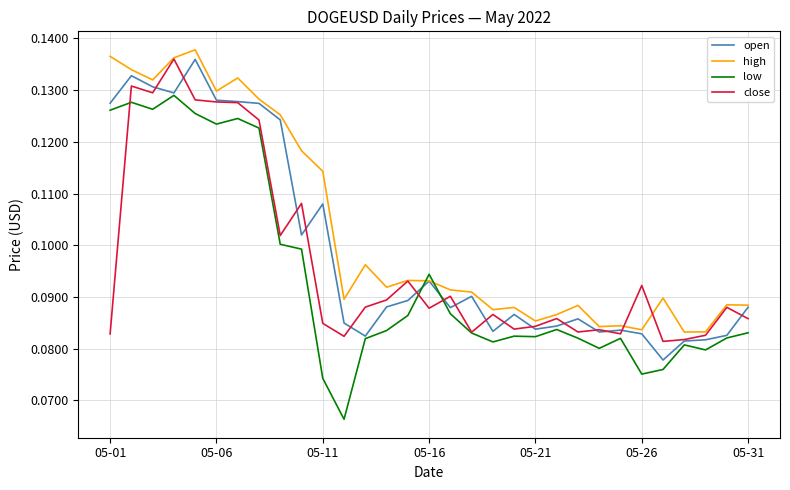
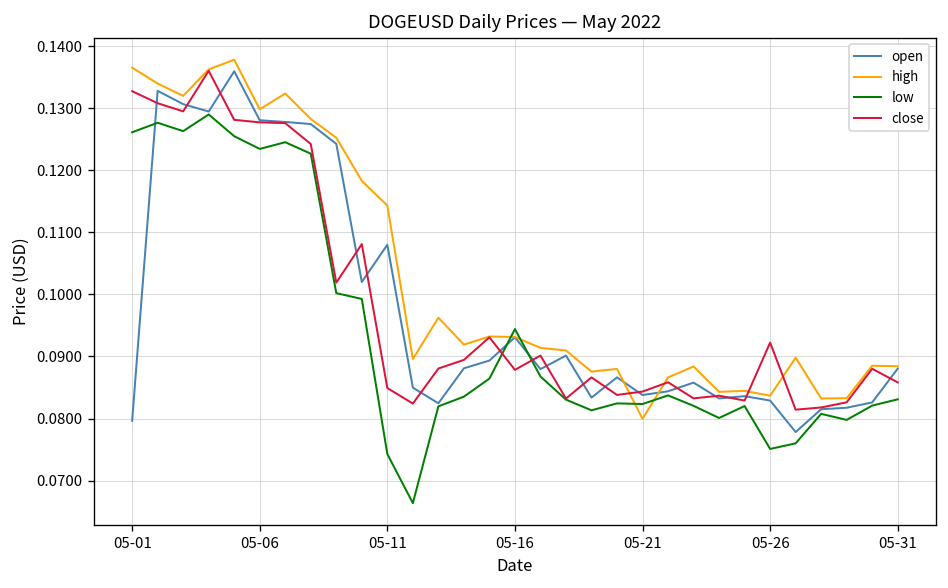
open, 05-01: 0.127 -> 0.080
close, 05-01: 0.083 -> 0.133
high, 05-21: 0.085 -> 0.080
